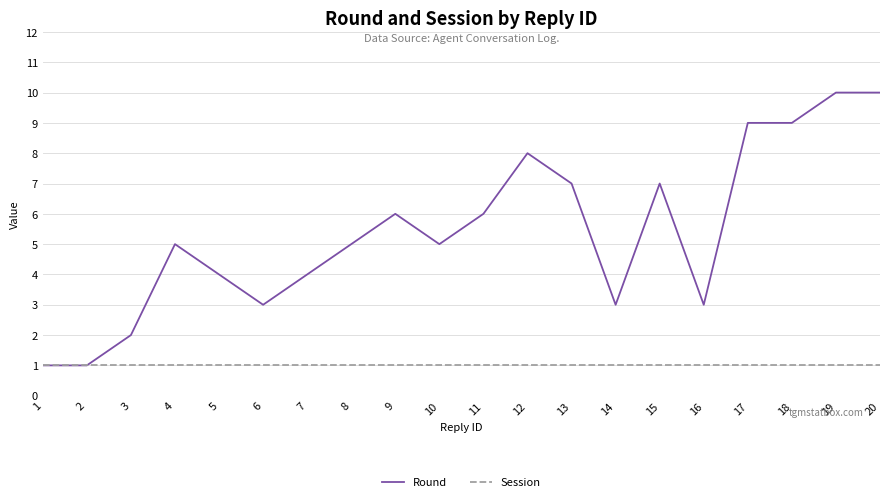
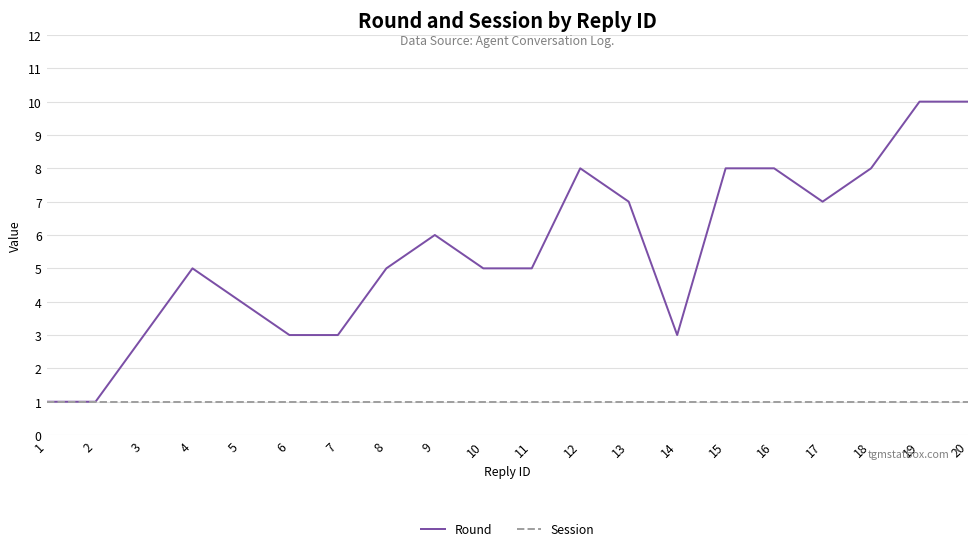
Round, 3: 2 -> 3
Round, 7: 4 -> 3
Round, 11: 6 -> 5
Round, 15: 7 -> 8
Round, 16: 3 -> 8
Round, 17: 9 -> 7
Round, 18: 9 -> 8
